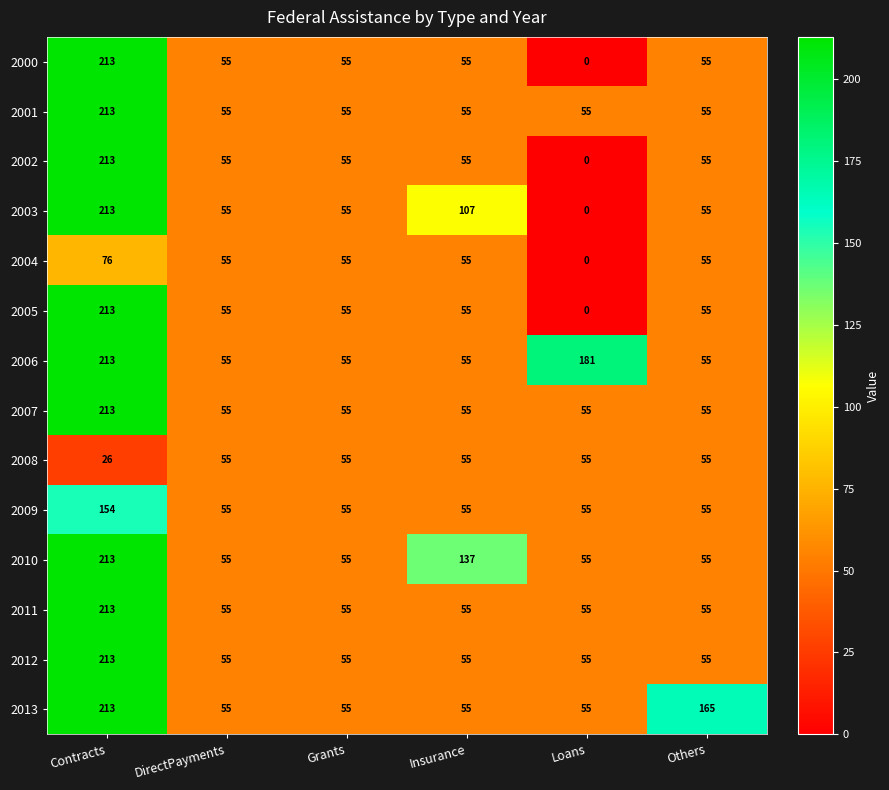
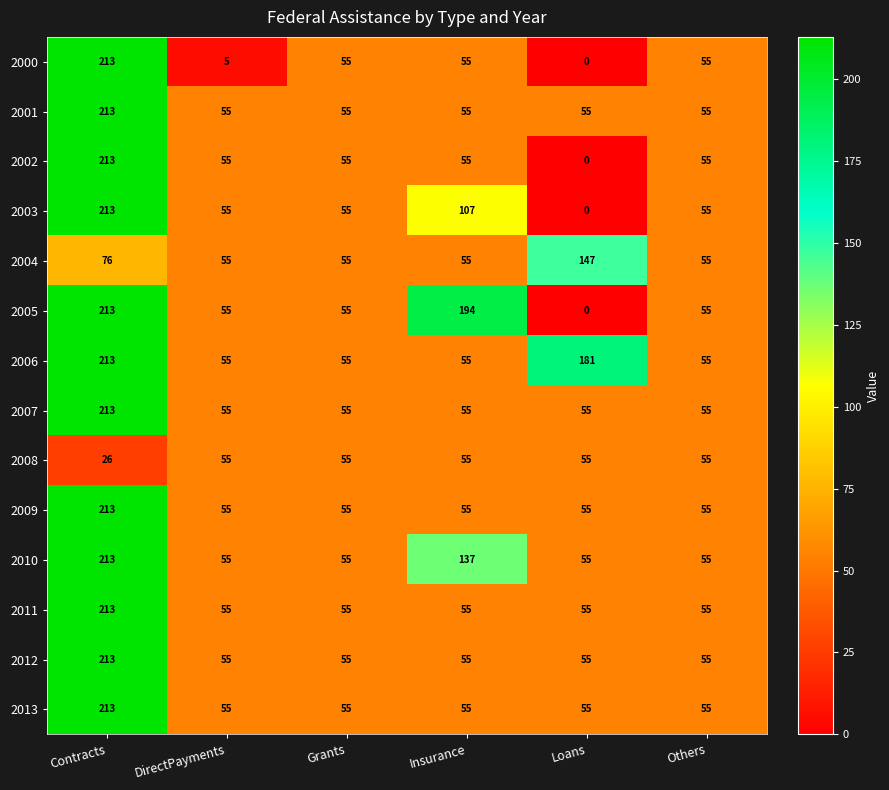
2000, DirectPayments: 55 -> 5
2004, Loans: 0 -> 147
2005, Insurance: 55 -> 194
2009, Contracts: 154 -> 213
2013, Others: 165 -> 55
